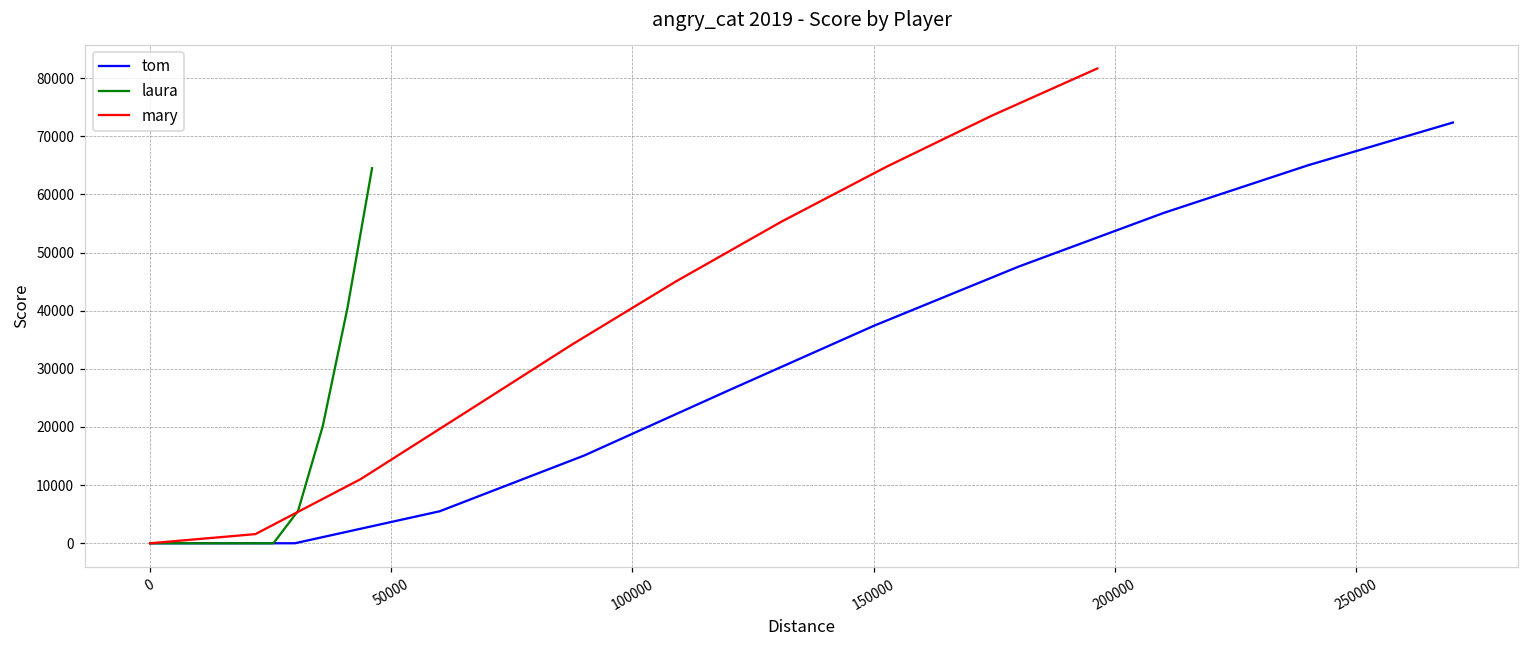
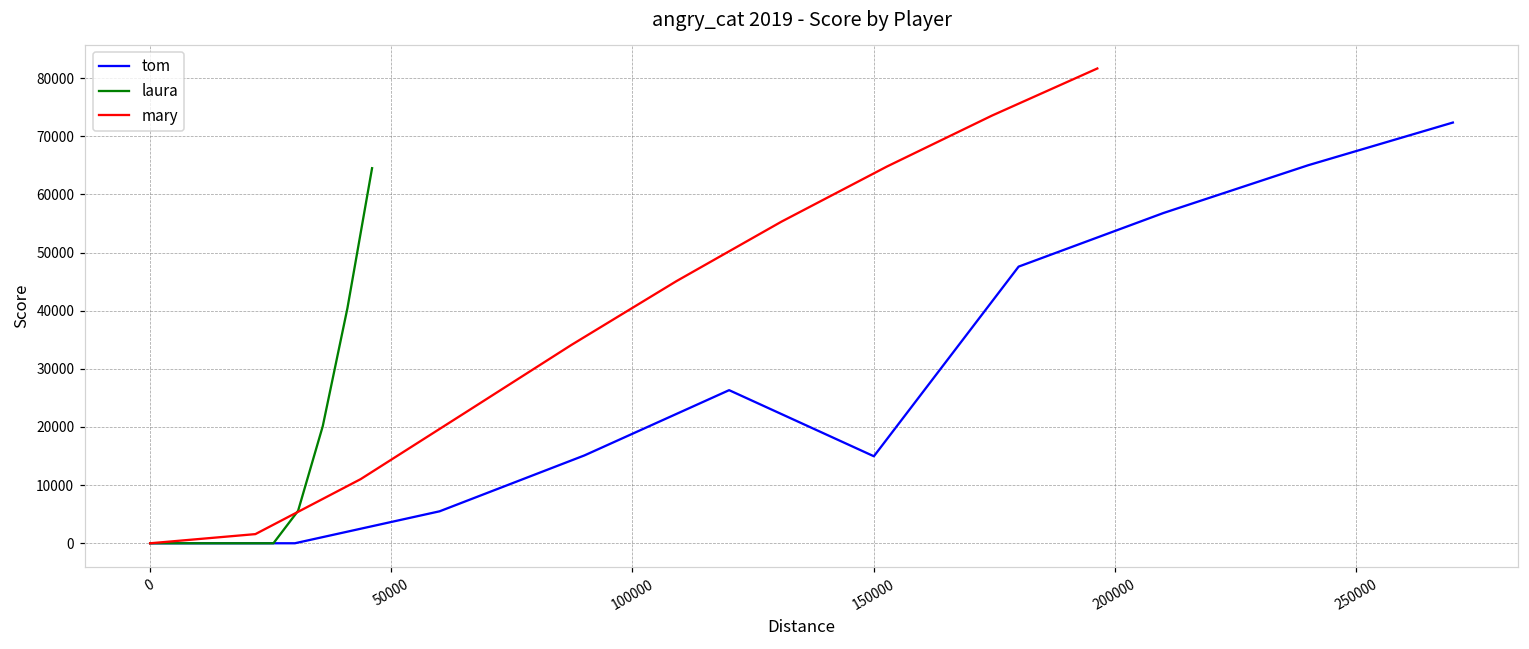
tom, 150000: 37000 -> 15000
